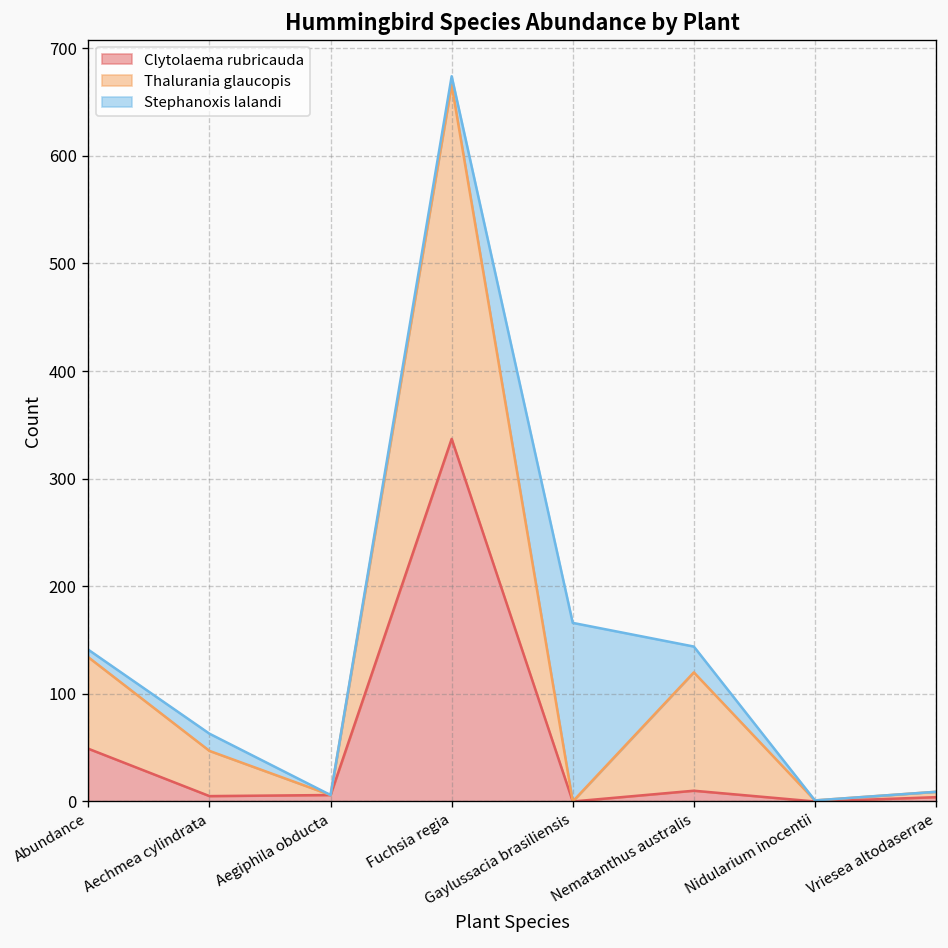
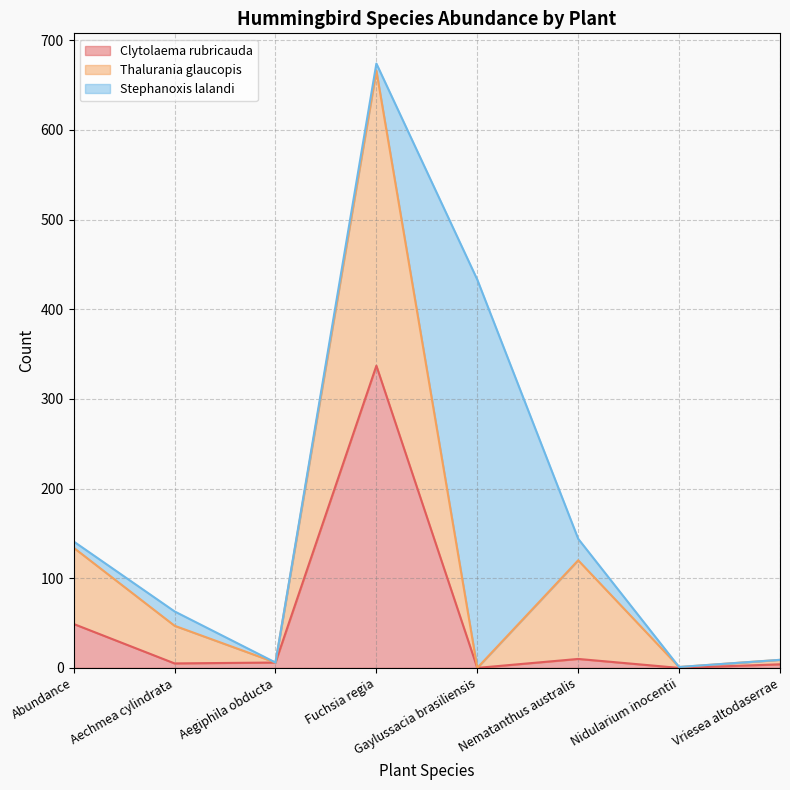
Stephanoxis lalandi, Gaylussacia brasiliensis: 170 -> 430
